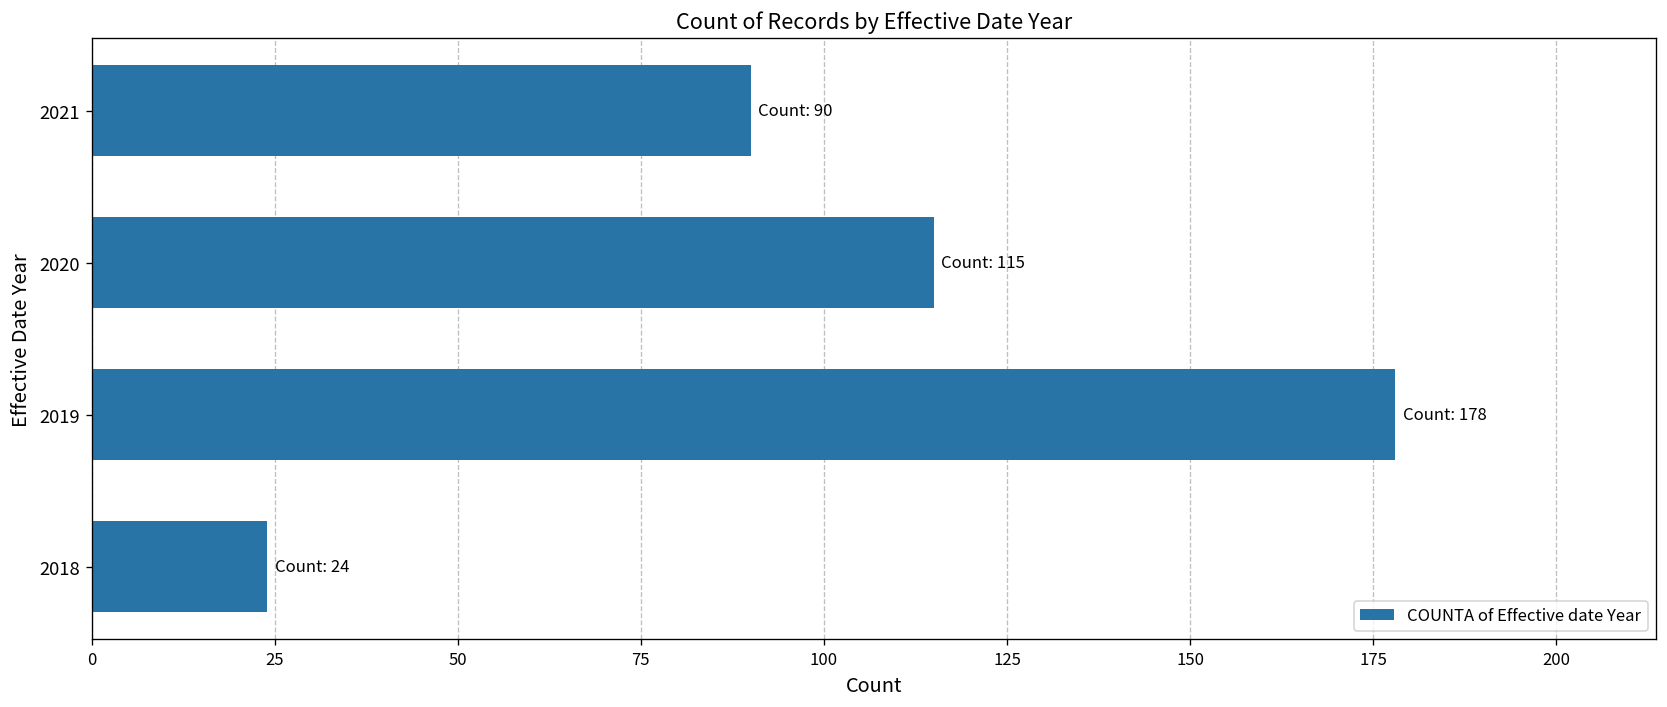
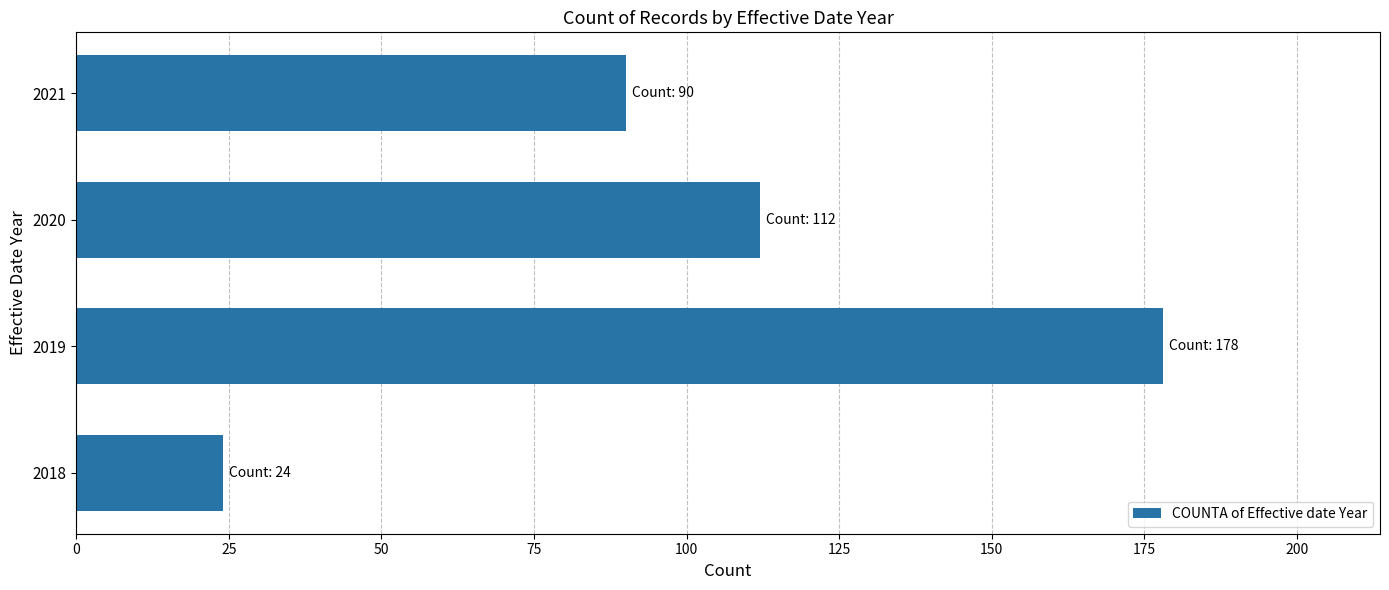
2020: 115 -> 112
